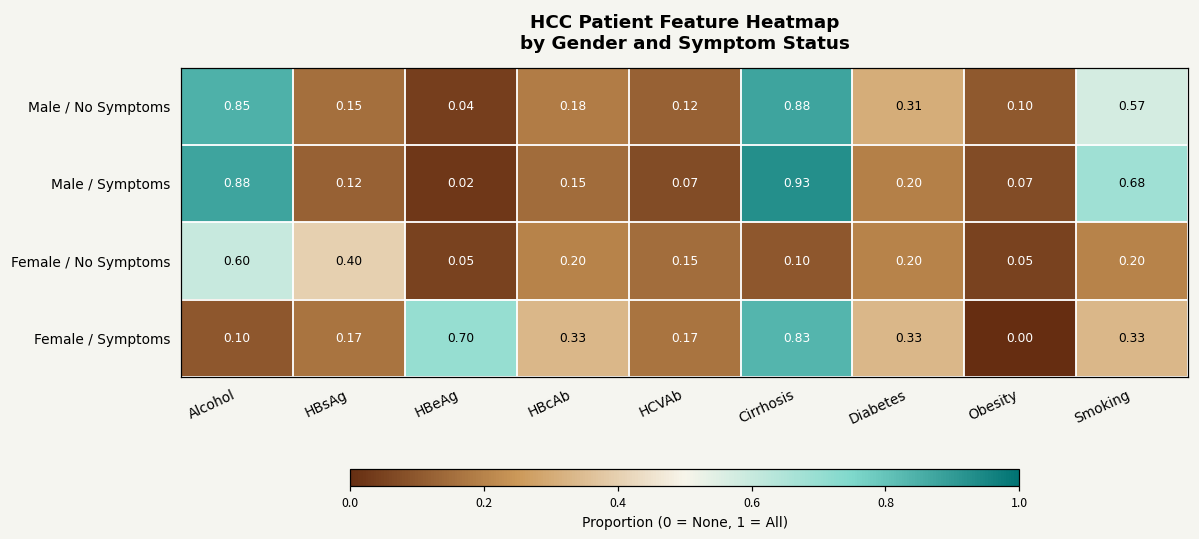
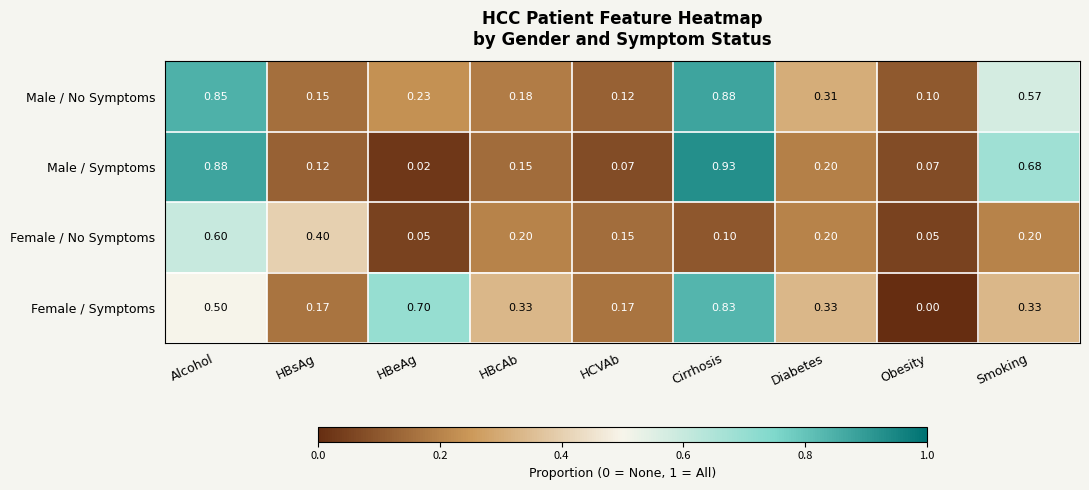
Male / No Symptoms, HBeAg: 0.04 -> 0.23
Female / Symptoms, Alcohol: 0.10 -> 0.50
